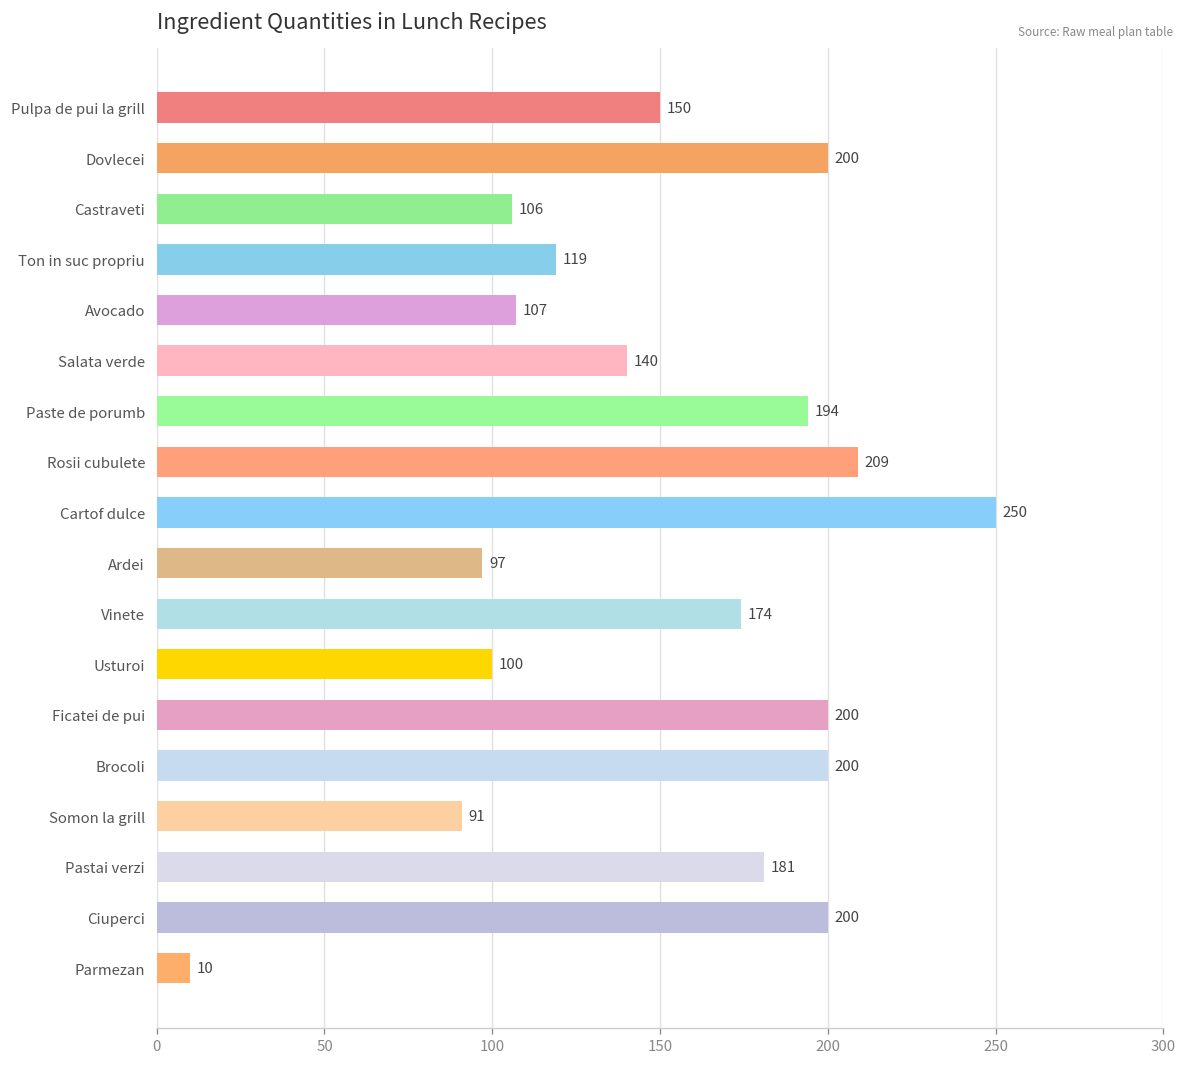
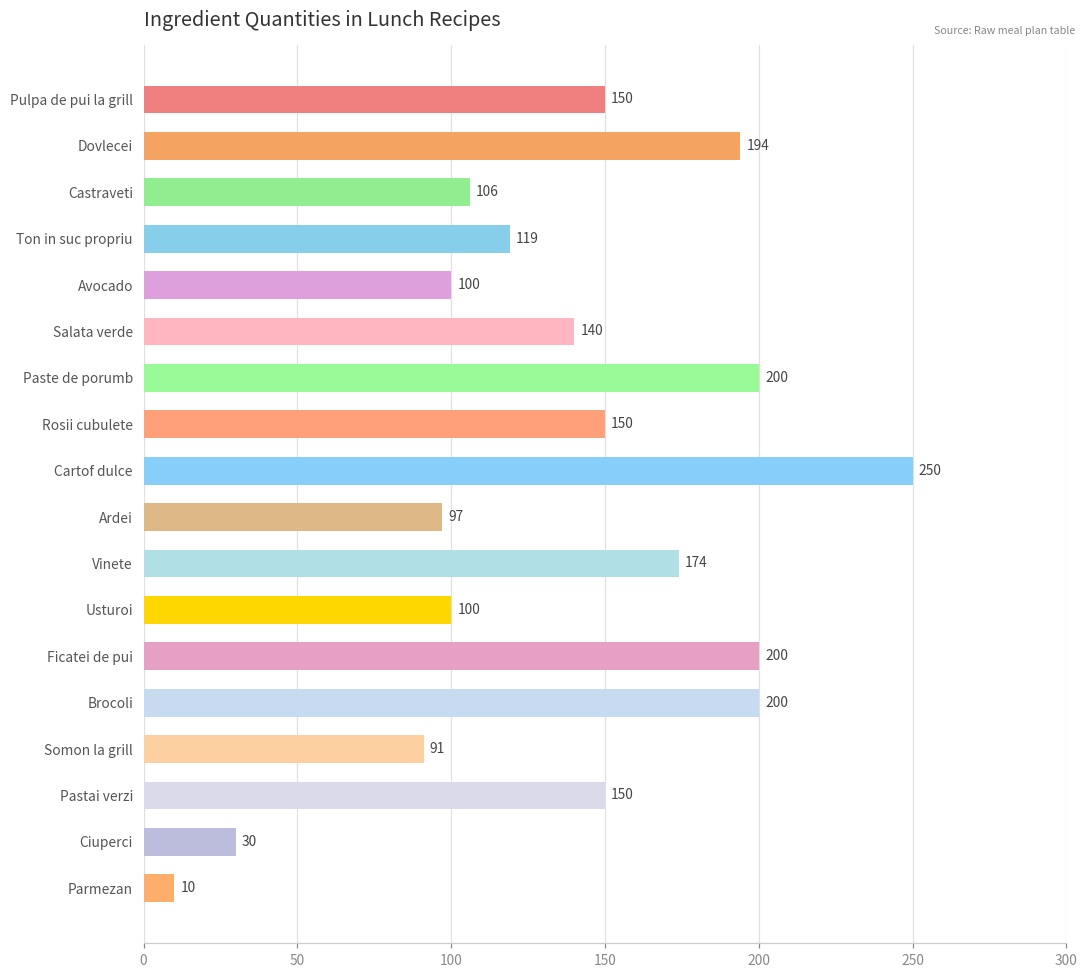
Dovlecei: 200 -> 194
Avocado: 107 -> 100
Paste de porumb: 194 -> 200
Rosii cubulete: 209 -> 150
Pastai verzi: 181 -> 150
Ciuperci: 200 -> 30
